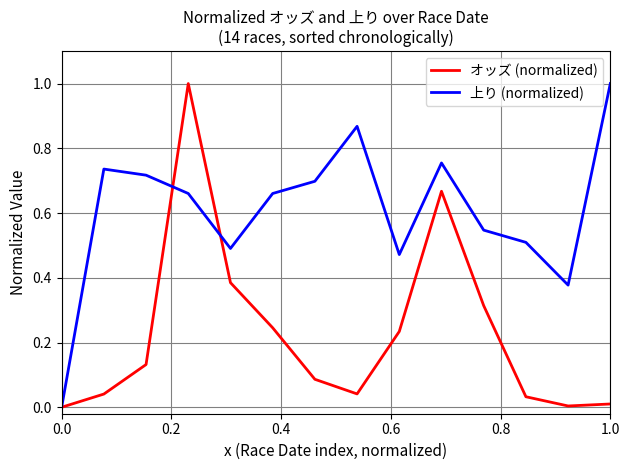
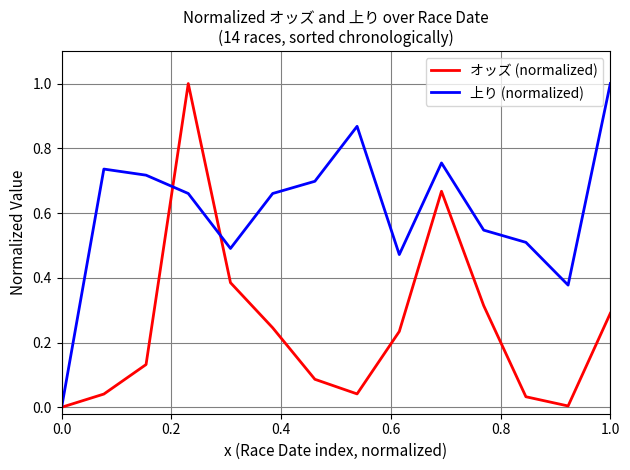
オッズ (normalized), 1.0: 0.01 -> 0.29
